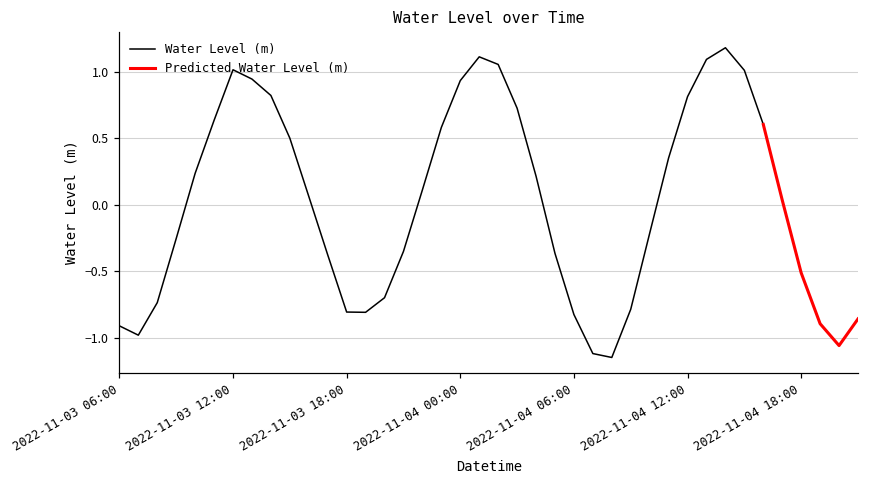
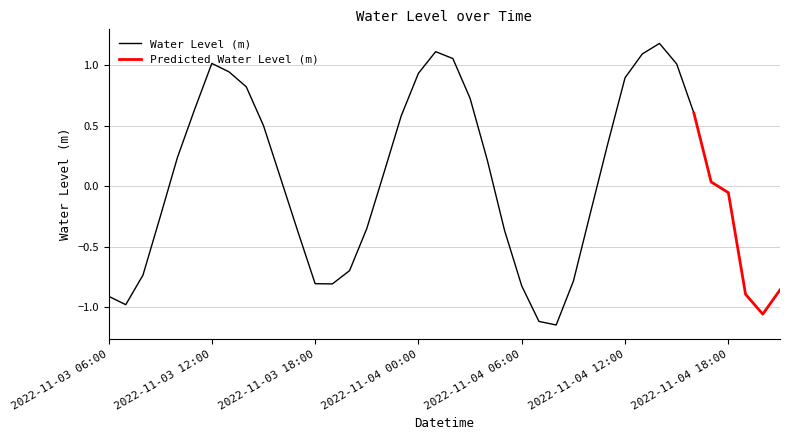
Water Level (m), 2022-11-04 12:00: 0.81 -> 0.90
Predicted Water Level (m), 2022-11-04 18:00: -0.51 -> -0.05
